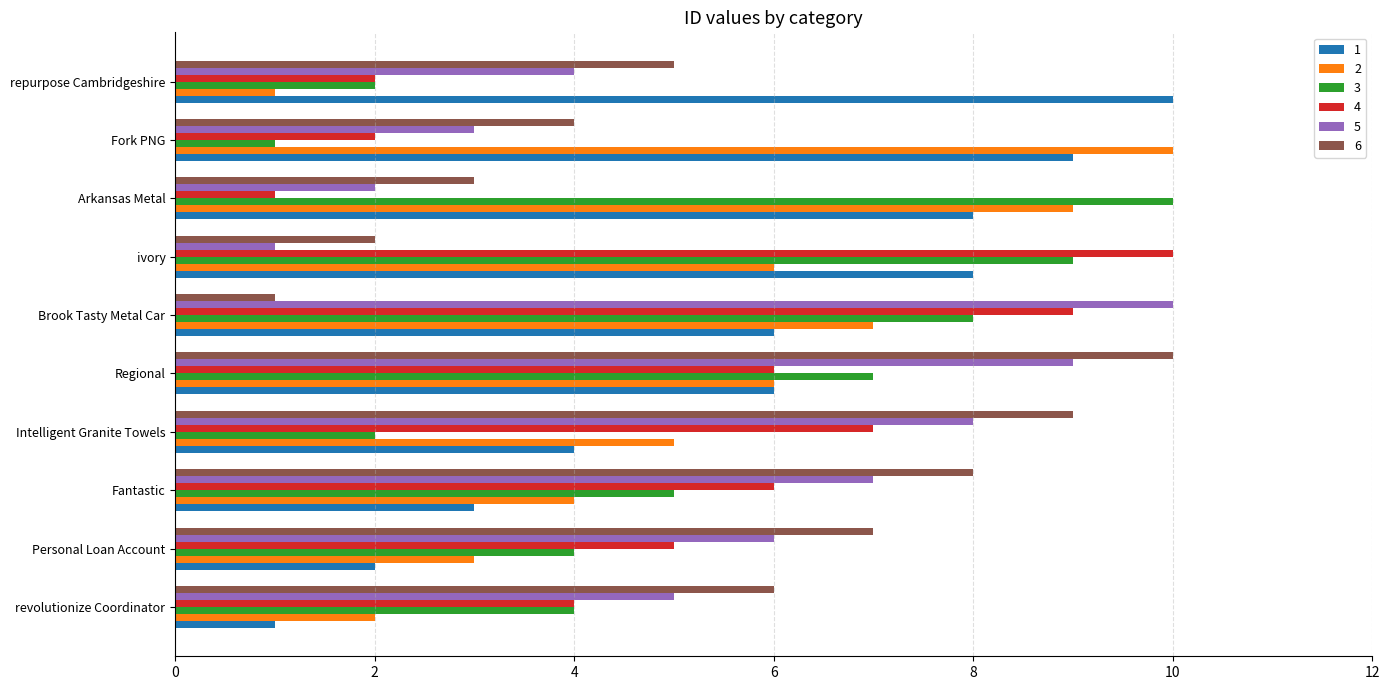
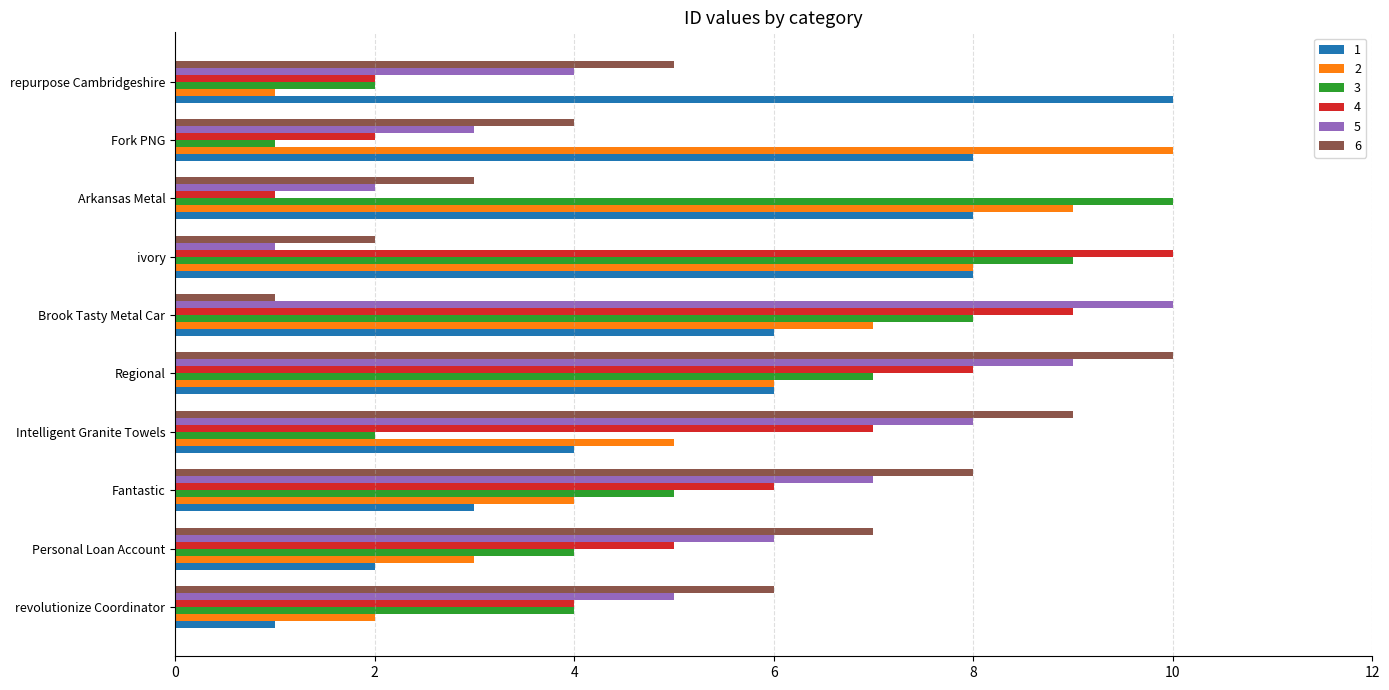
1, Fork PNG: 9 -> 8
2, ivory: 6 -> 8
4, Regional: 6 -> 8
